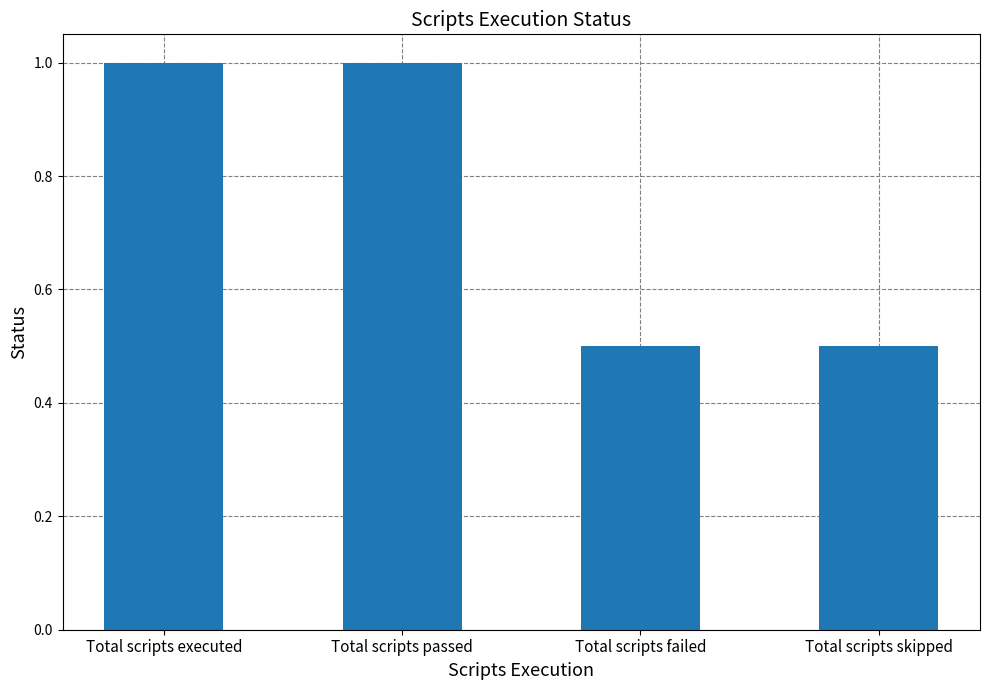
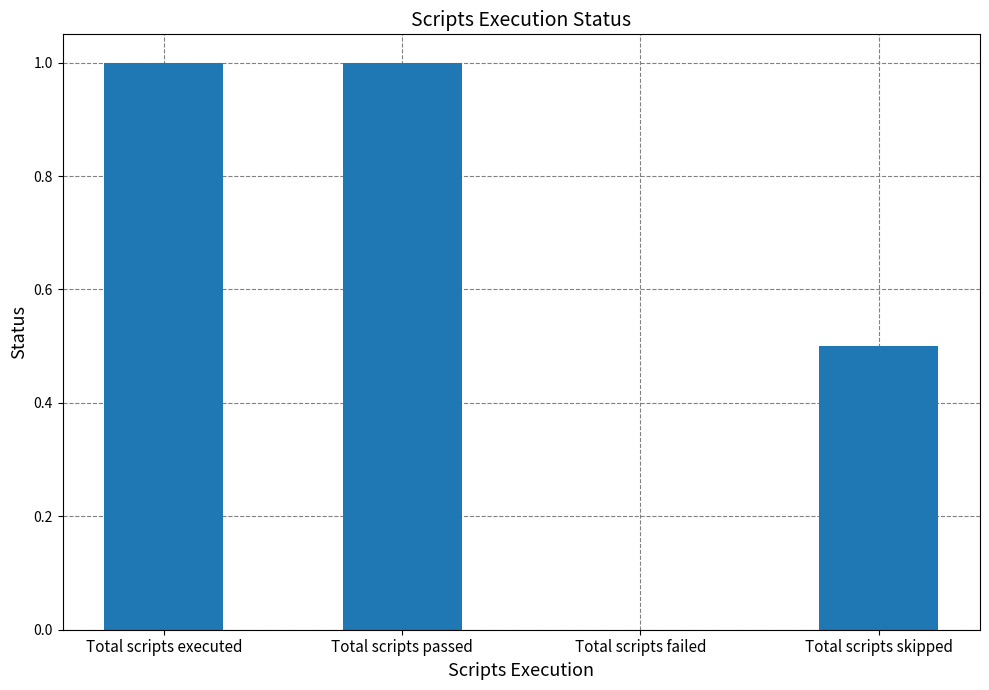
Total scripts failed: 0.5 -> 0.0
